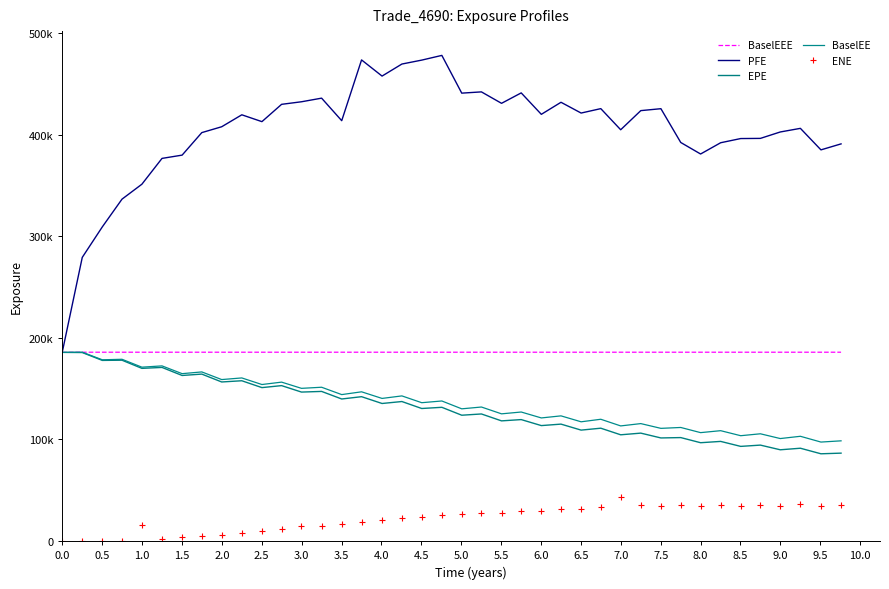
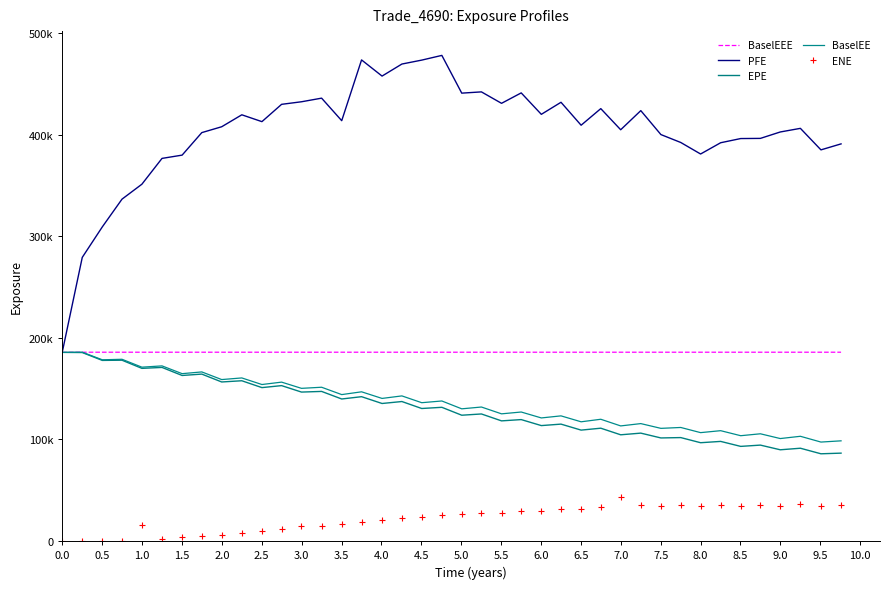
PFE, 6.5: 421000 -> 409000
PFE, 7.5: 425000 -> 400000
